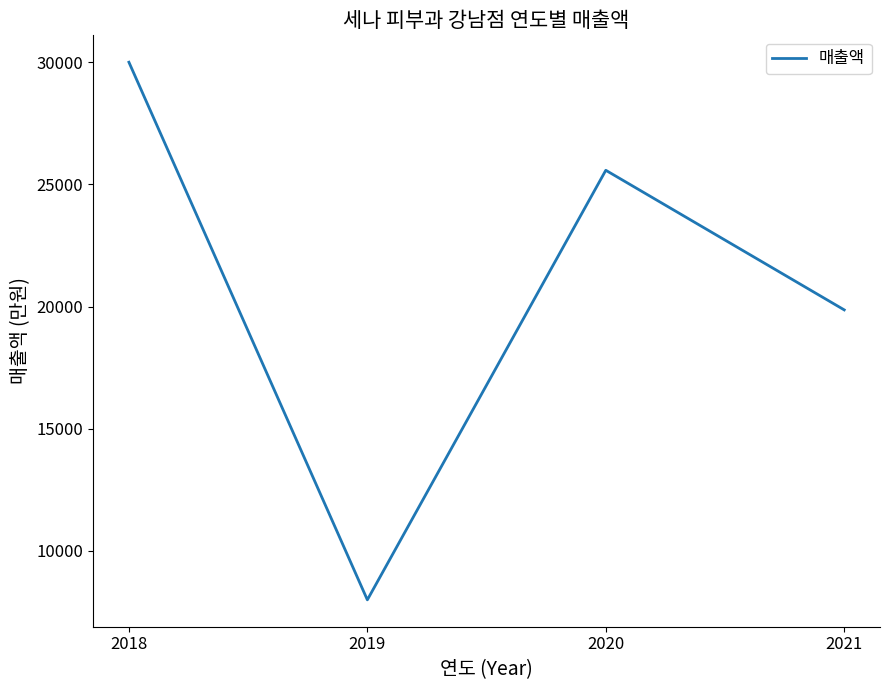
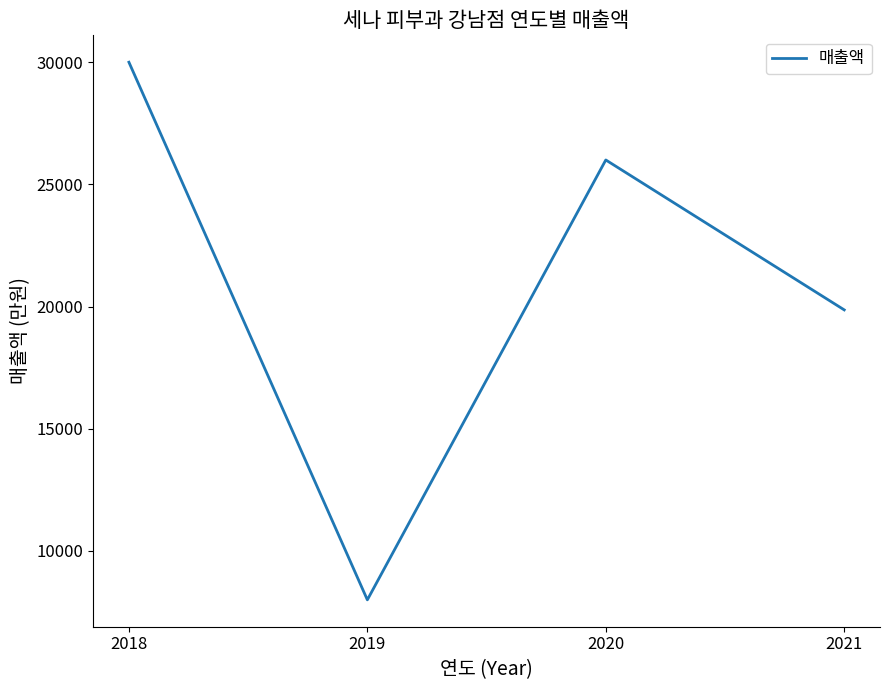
2020: 25600 -> 26000
